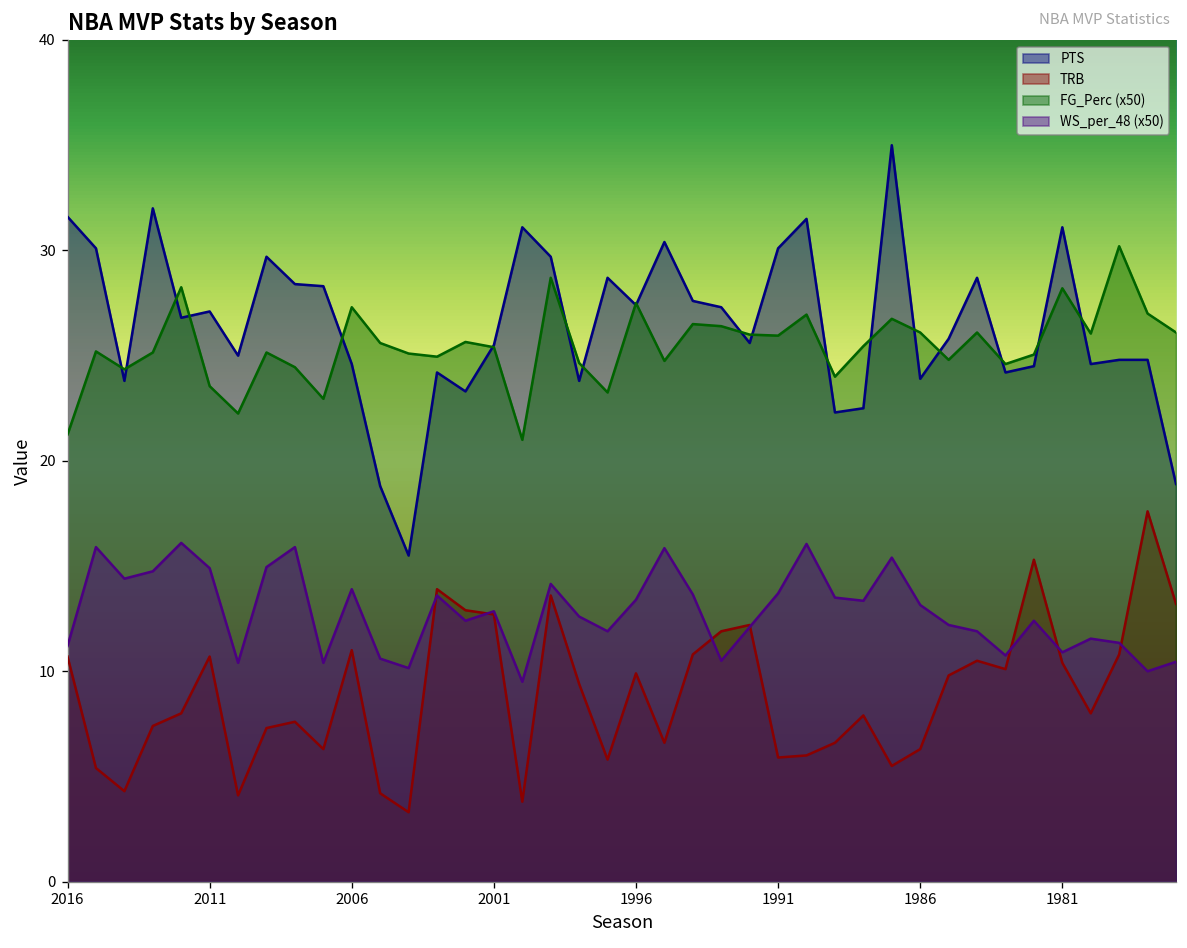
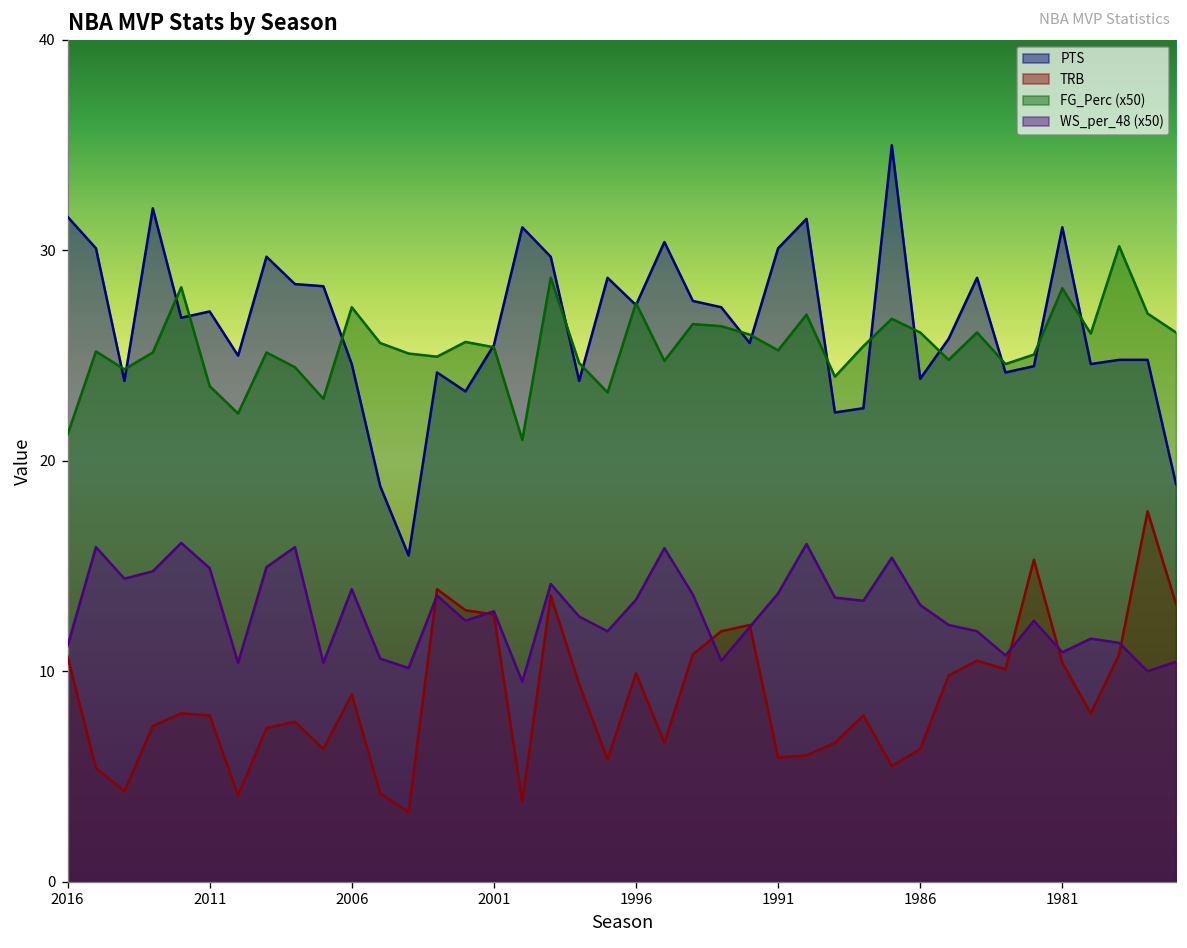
TRB, 2011: 10.7 -> 7.9
TRB, 2006: 11.0 -> 8.9
FG_Perc (x50), 1991: 26.0 -> 25.3
